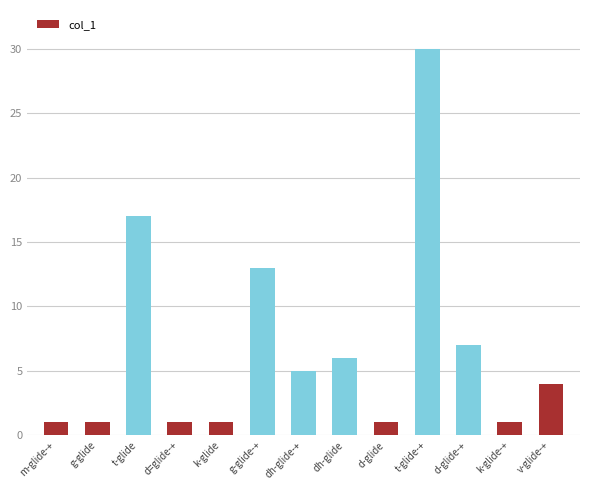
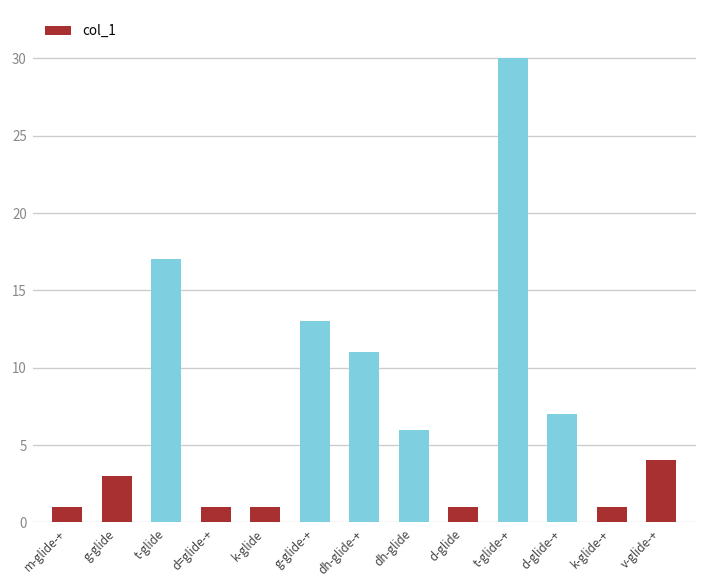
g-glide: 1 -> 3
dh-glide-+: 5 -> 11
